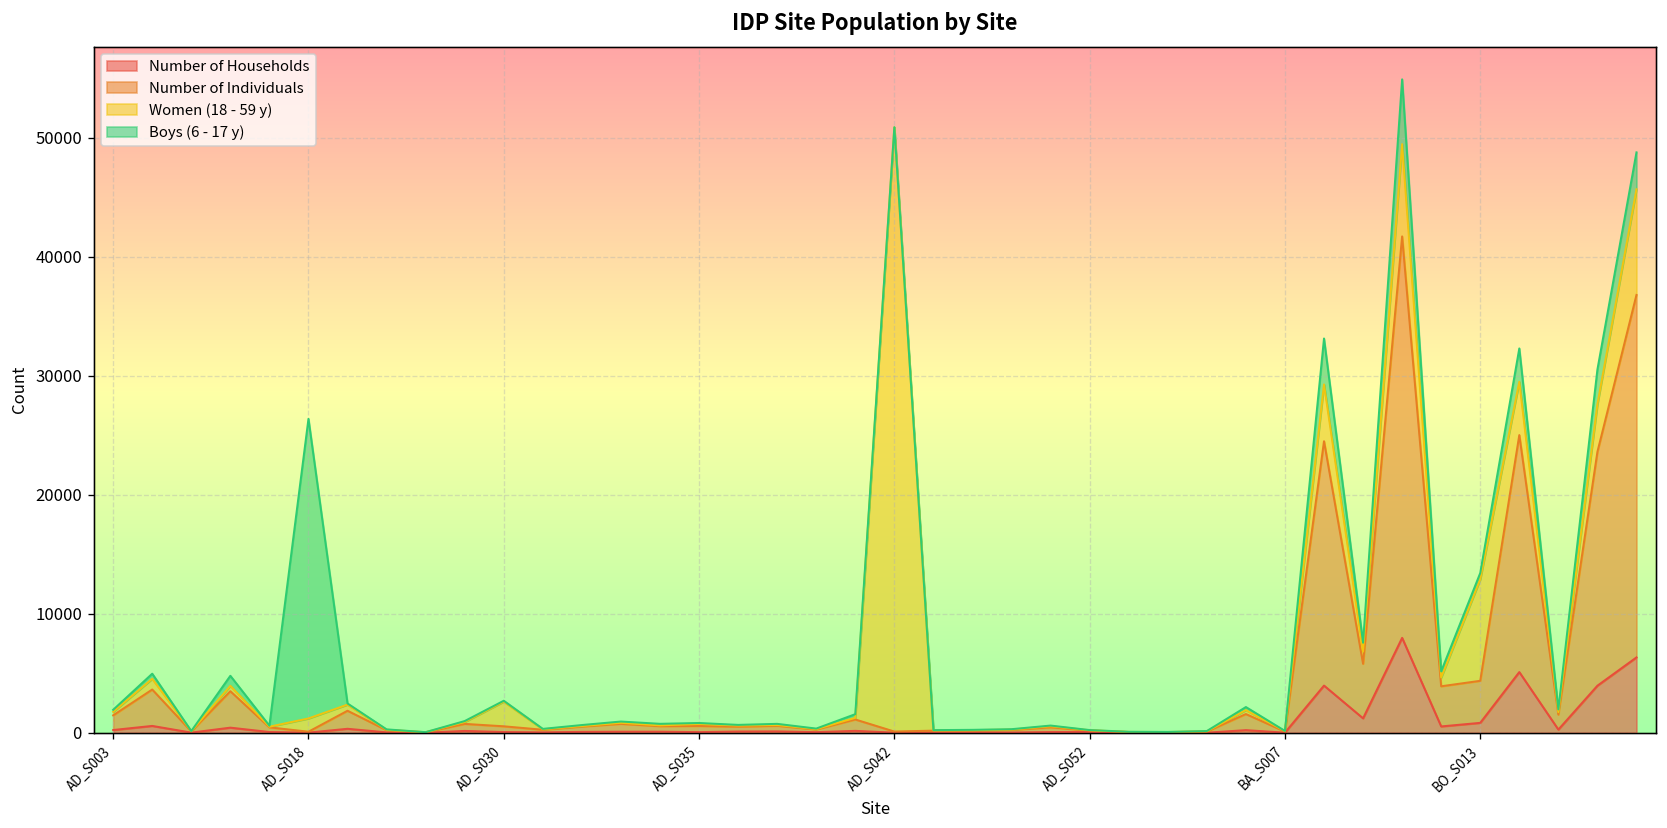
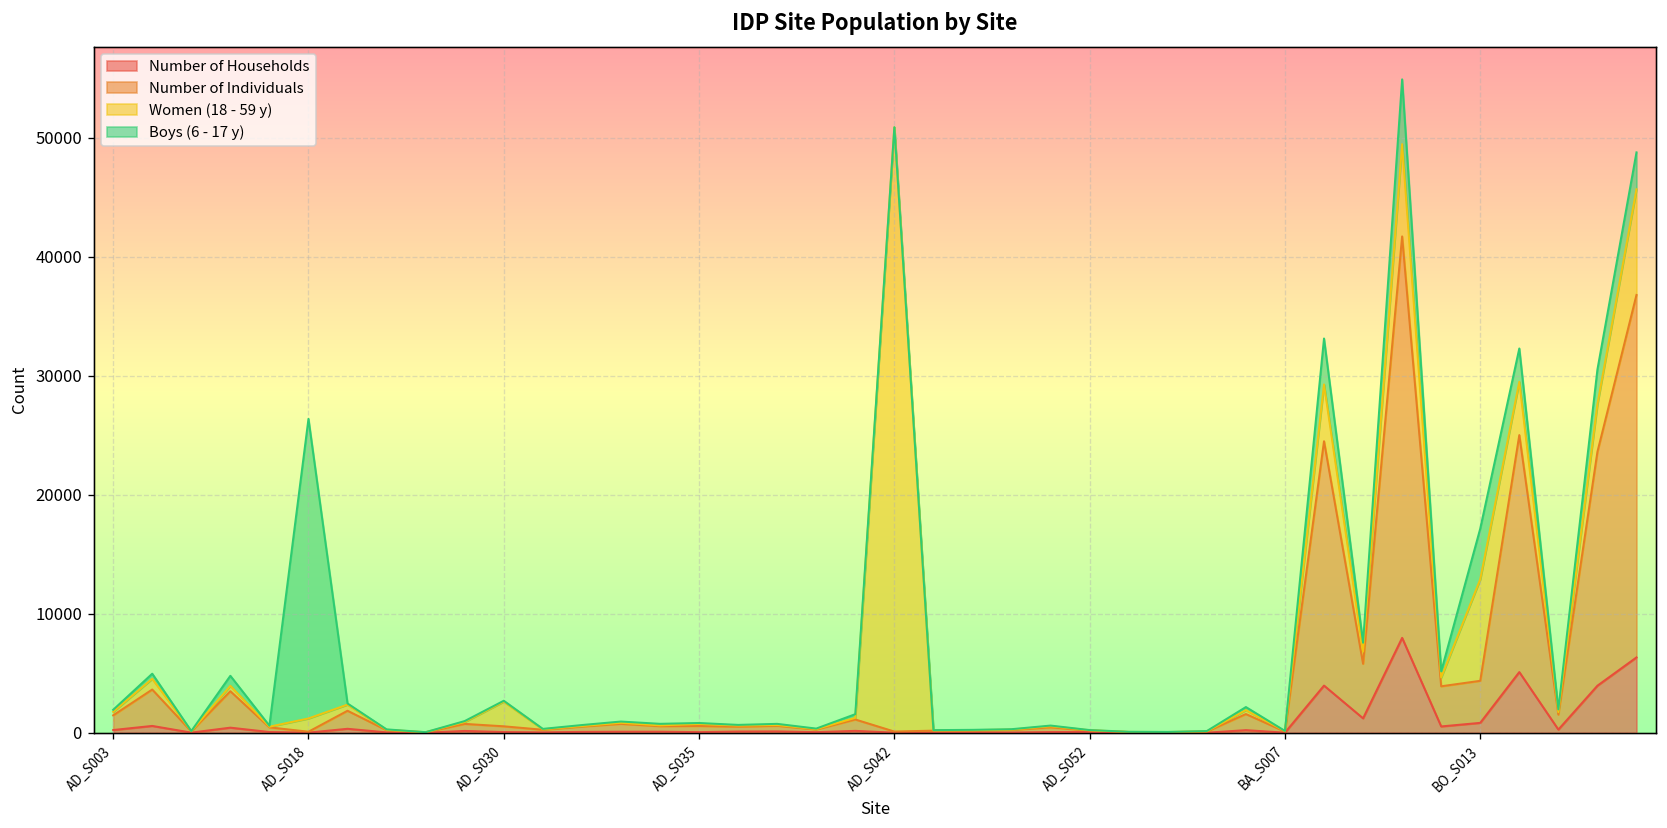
Boys (6 - 17 y), BO_S013: 1000 -> 4000
